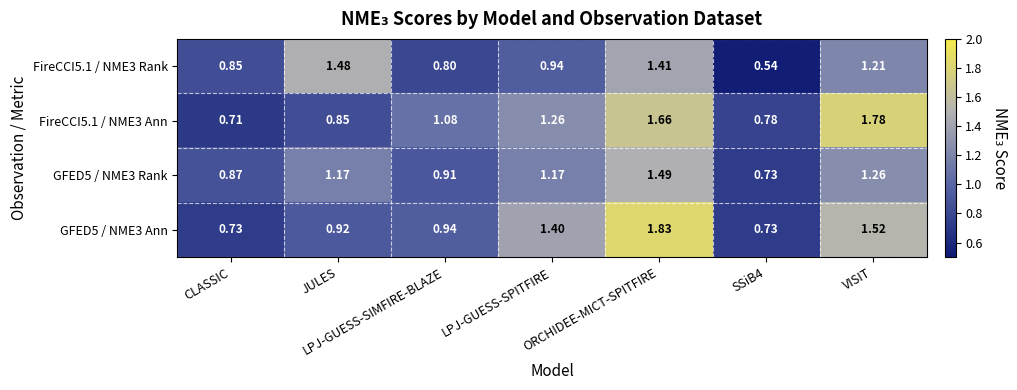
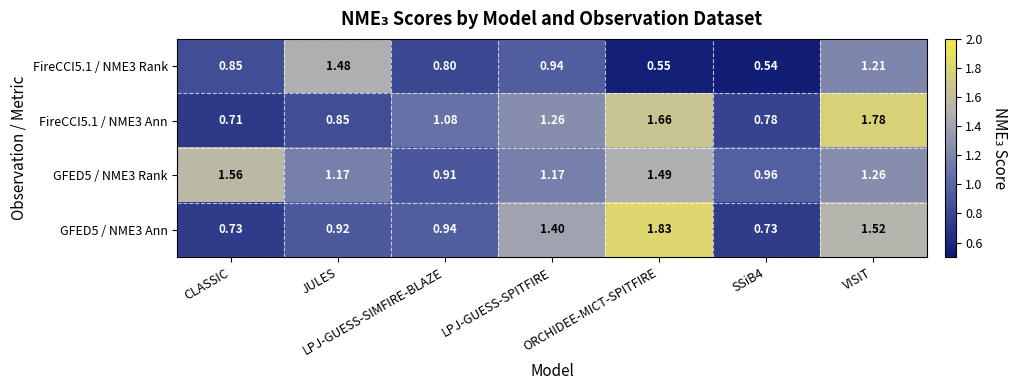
FireCCI5.1 / NME3 Rank, ORCHIDEE-MICT-SPITFIRE: 1.41 -> 0.55
GFED5 / NME3 Rank, CLASSIC: 0.87 -> 1.56
GFED5 / NME3 Rank, SSiB4: 0.73 -> 0.96
